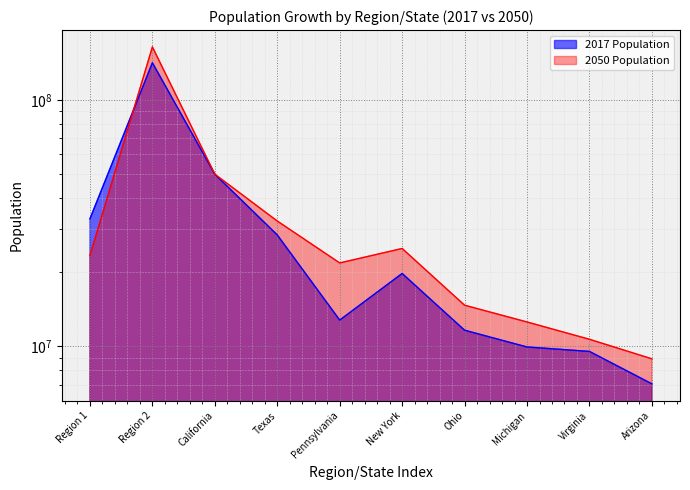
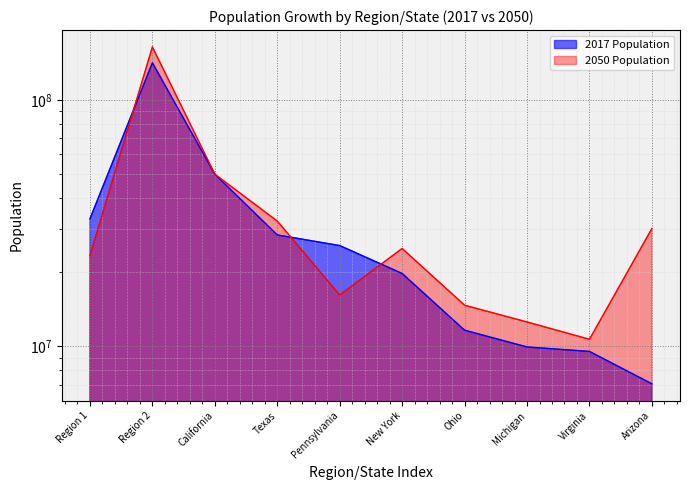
2017 Population, Pennsylvania: 13000000 -> 26000000
2050 Population, Pennsylvania: 22000000 -> 16000000
2050 Population, Arizona: 8900000 -> 30000000
